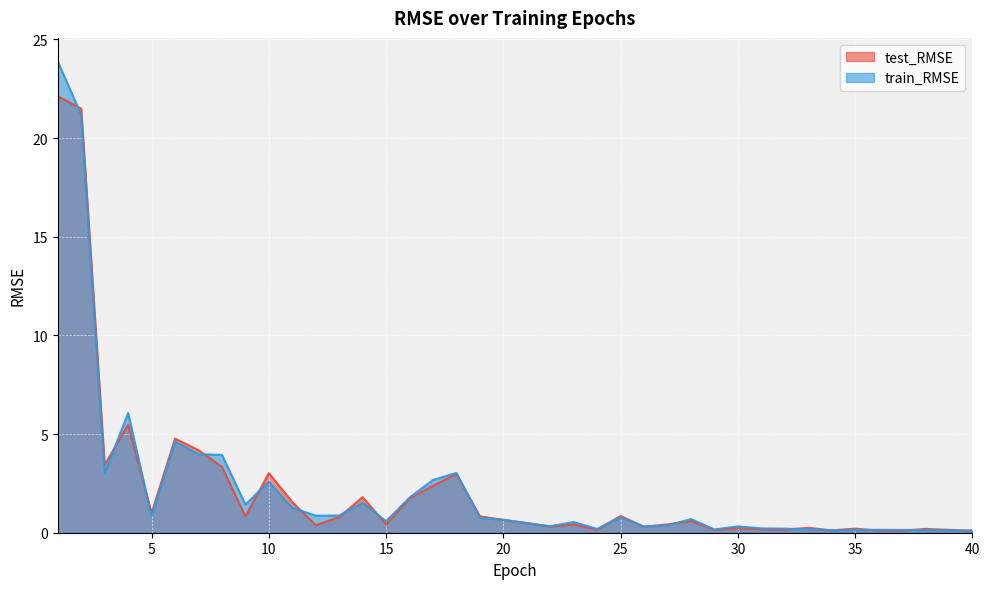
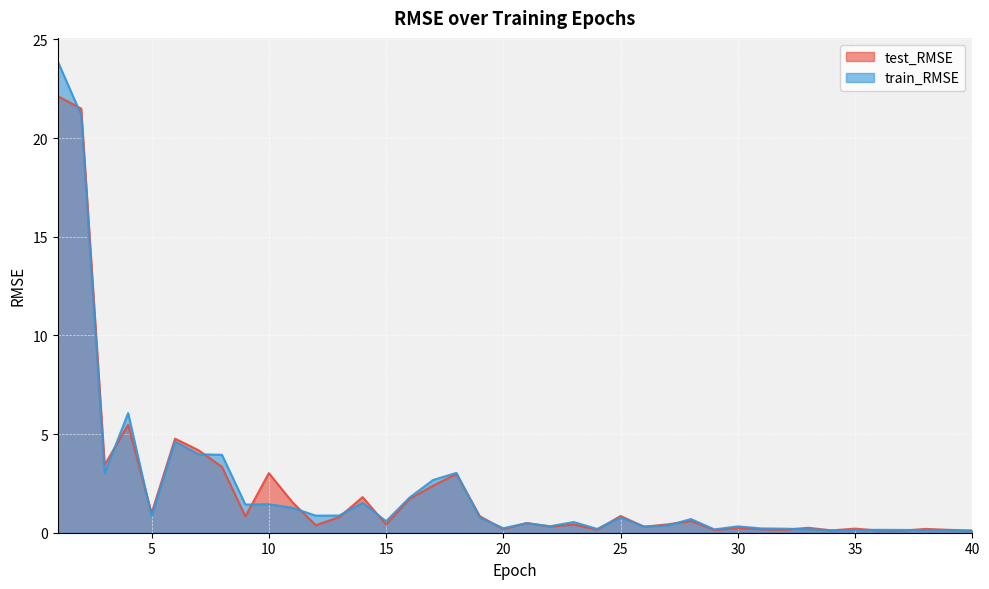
train_RMSE, 10: 2.6 -> 1.4
test_RMSE, 20: 0.7 -> 0.2
train_RMSE, 20: 0.7 -> 0.2
